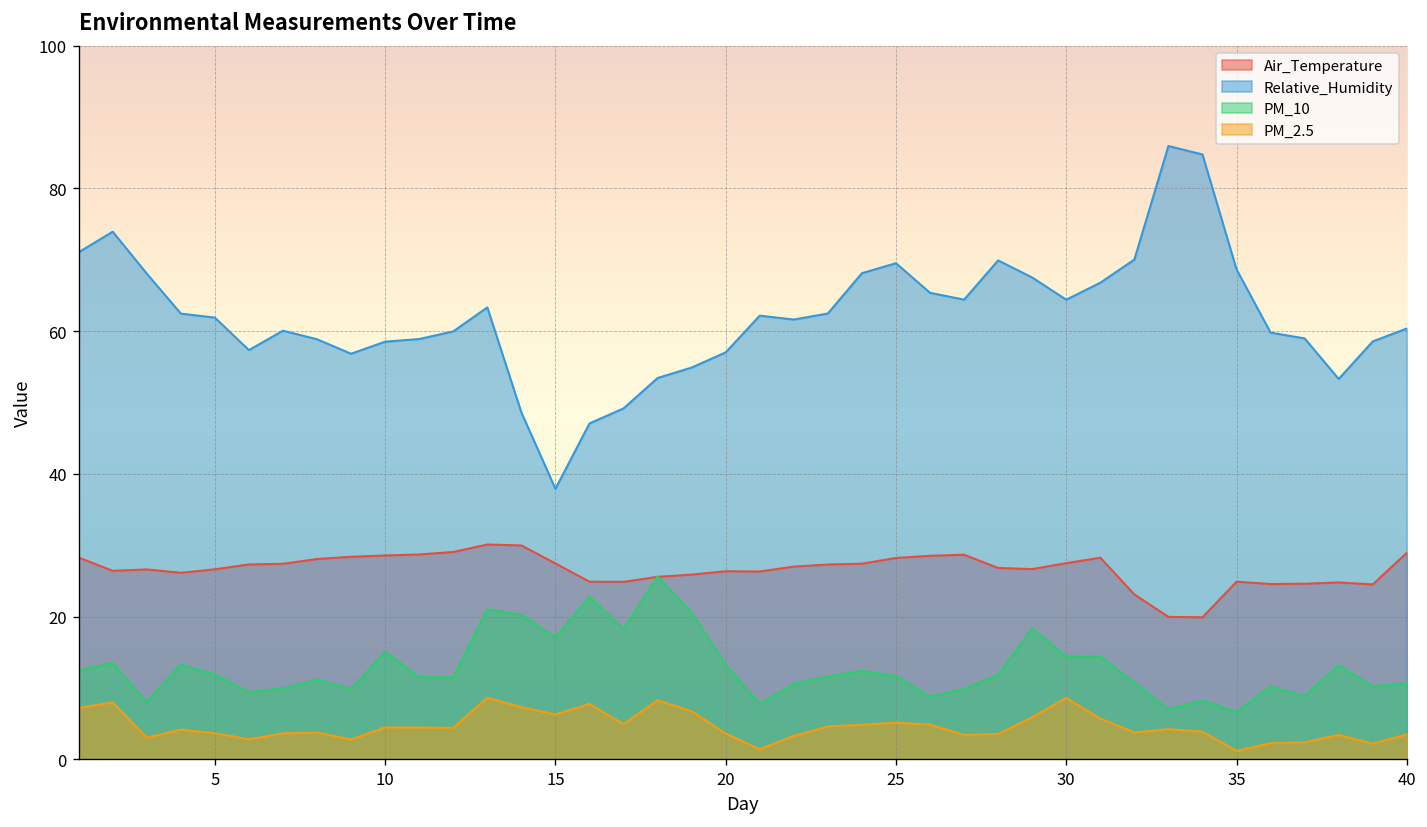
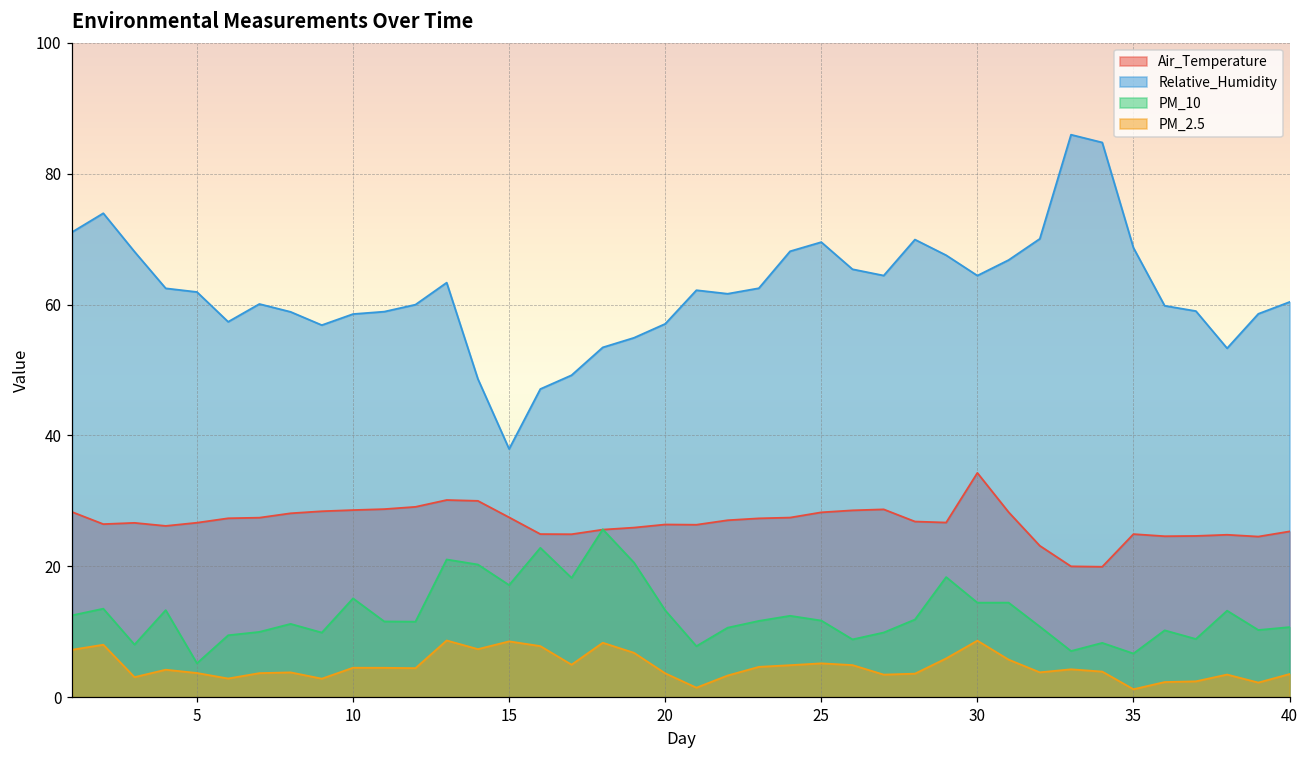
PM_10, 5: 12 -> 5
PM_2.5, 15: 6 -> 9
Air_Temperature, 30: 28 -> 34
Air_Temperature, 40: 29 -> 25
